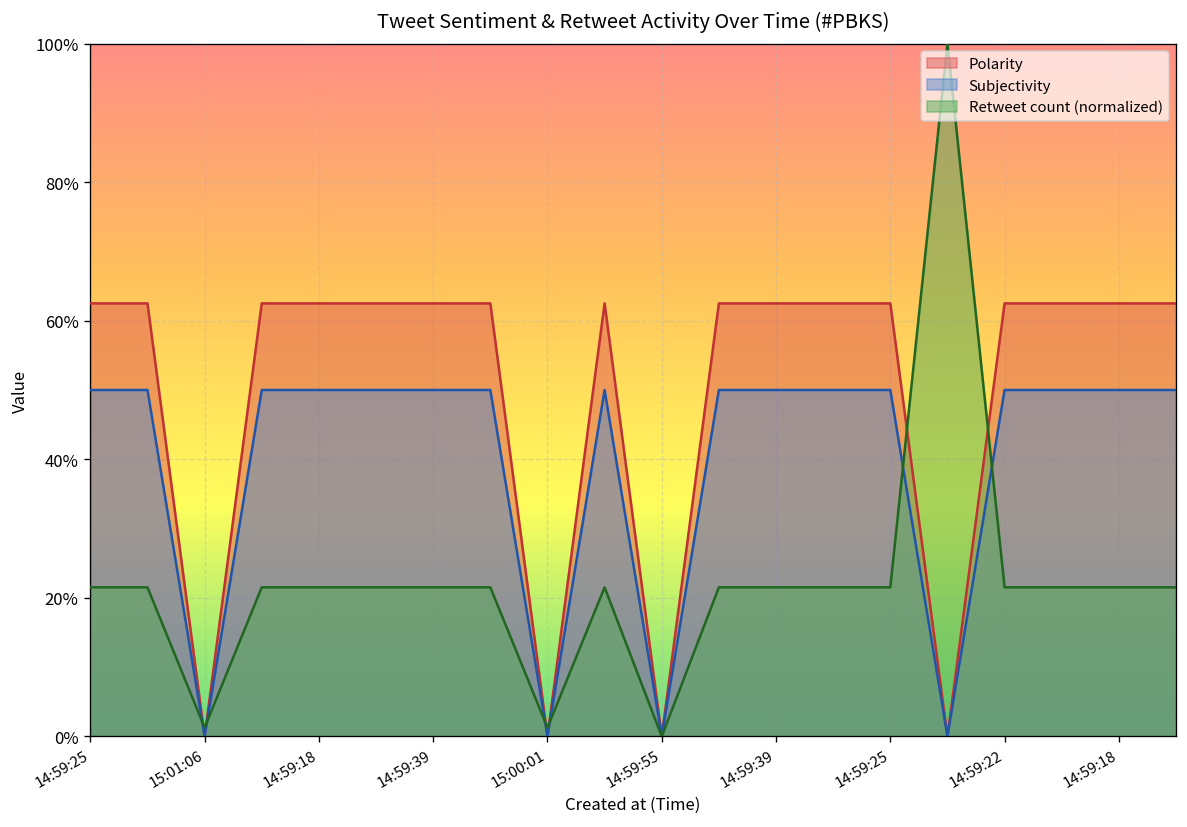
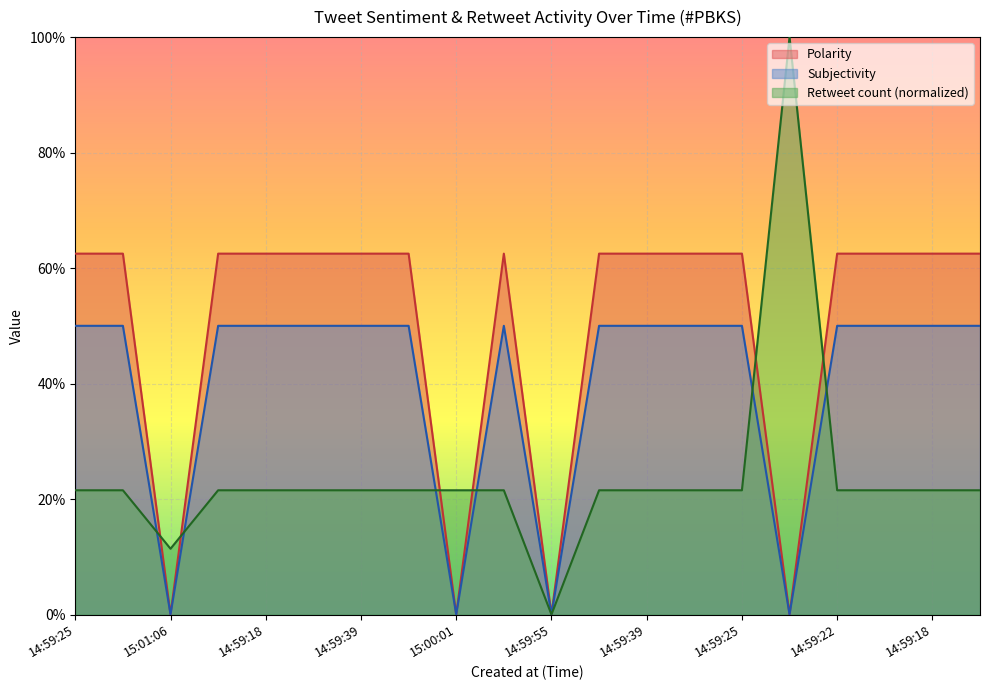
Retweet count (normalized), 15:01:06: 1% -> 11%
Retweet count (normalized), 15:00:01: 1% -> 22%
